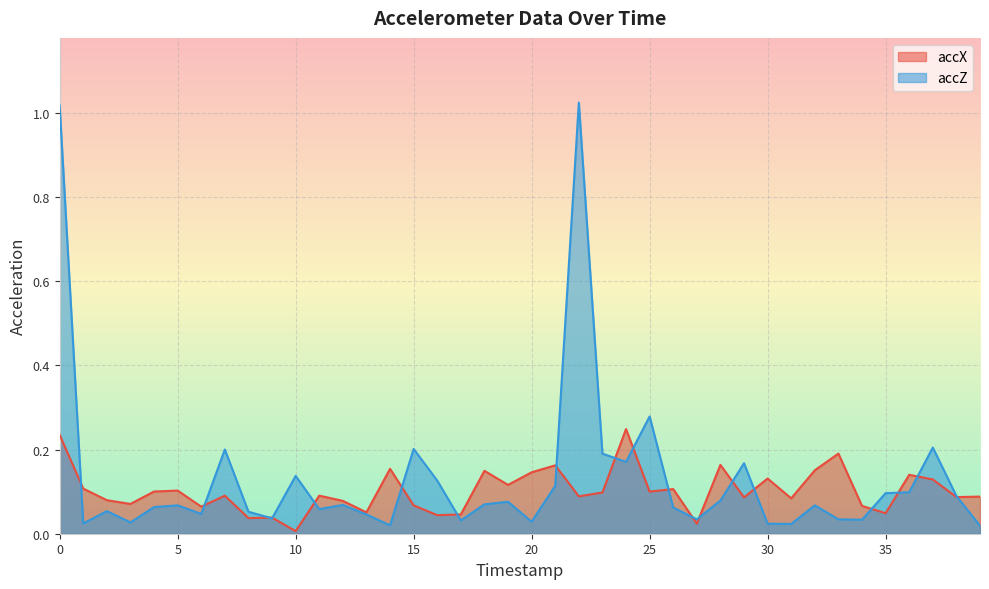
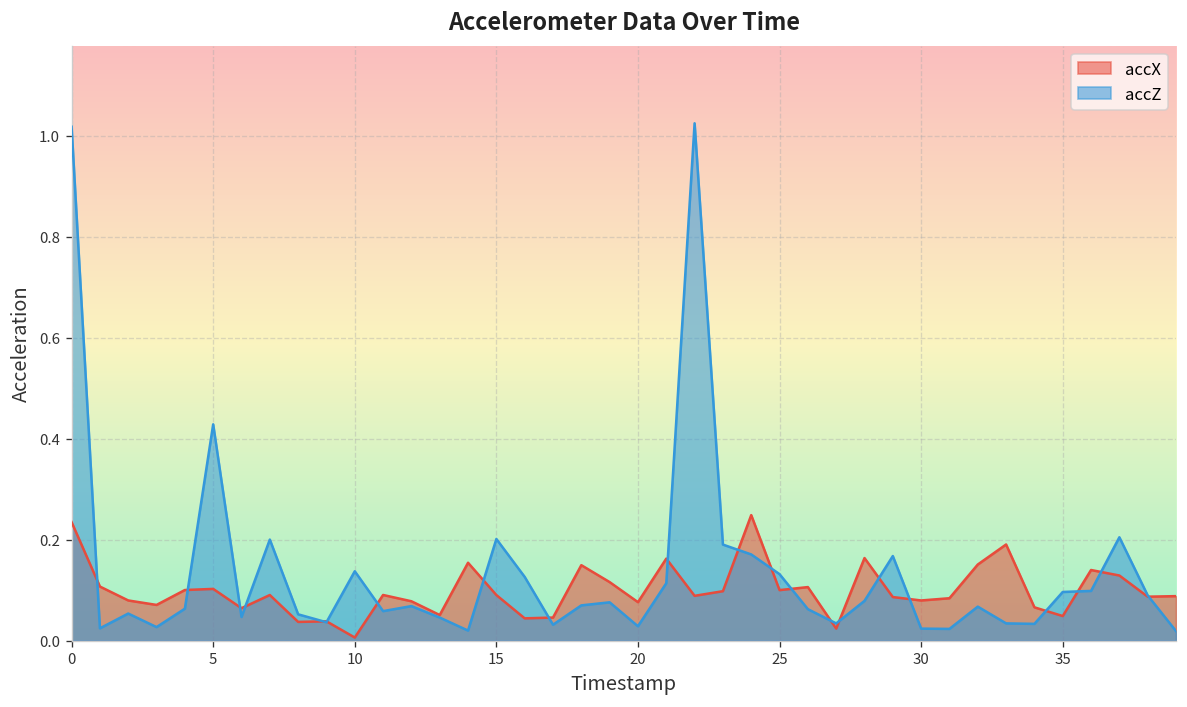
accZ, 5: 0.07 -> 0.43
accX, 15: 0.07 -> 0.09
accX, 20: 0.15 -> 0.08
accZ, 25: 0.28 -> 0.13
accX, 30: 0.13 -> 0.08
